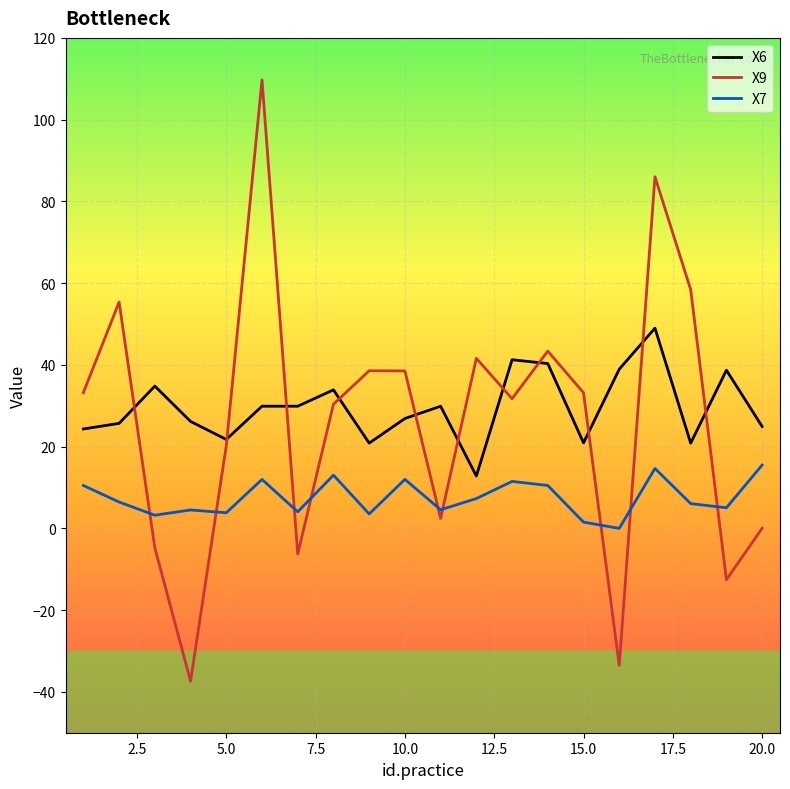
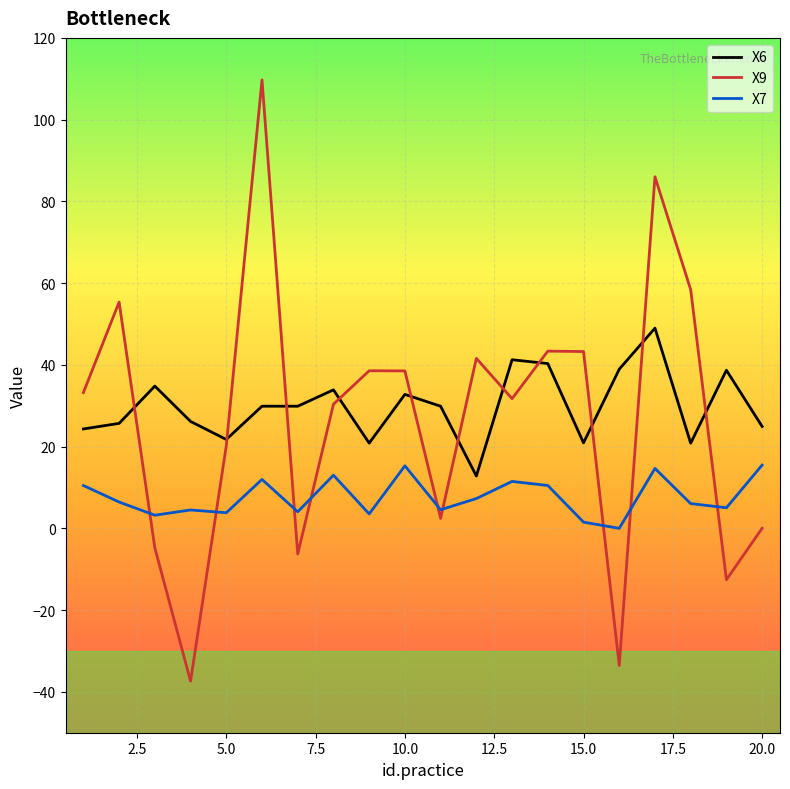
X6, 10.0: 27 -> 33
X7, 10.0: 12 -> 15
X9, 15.0: 33 -> 43
